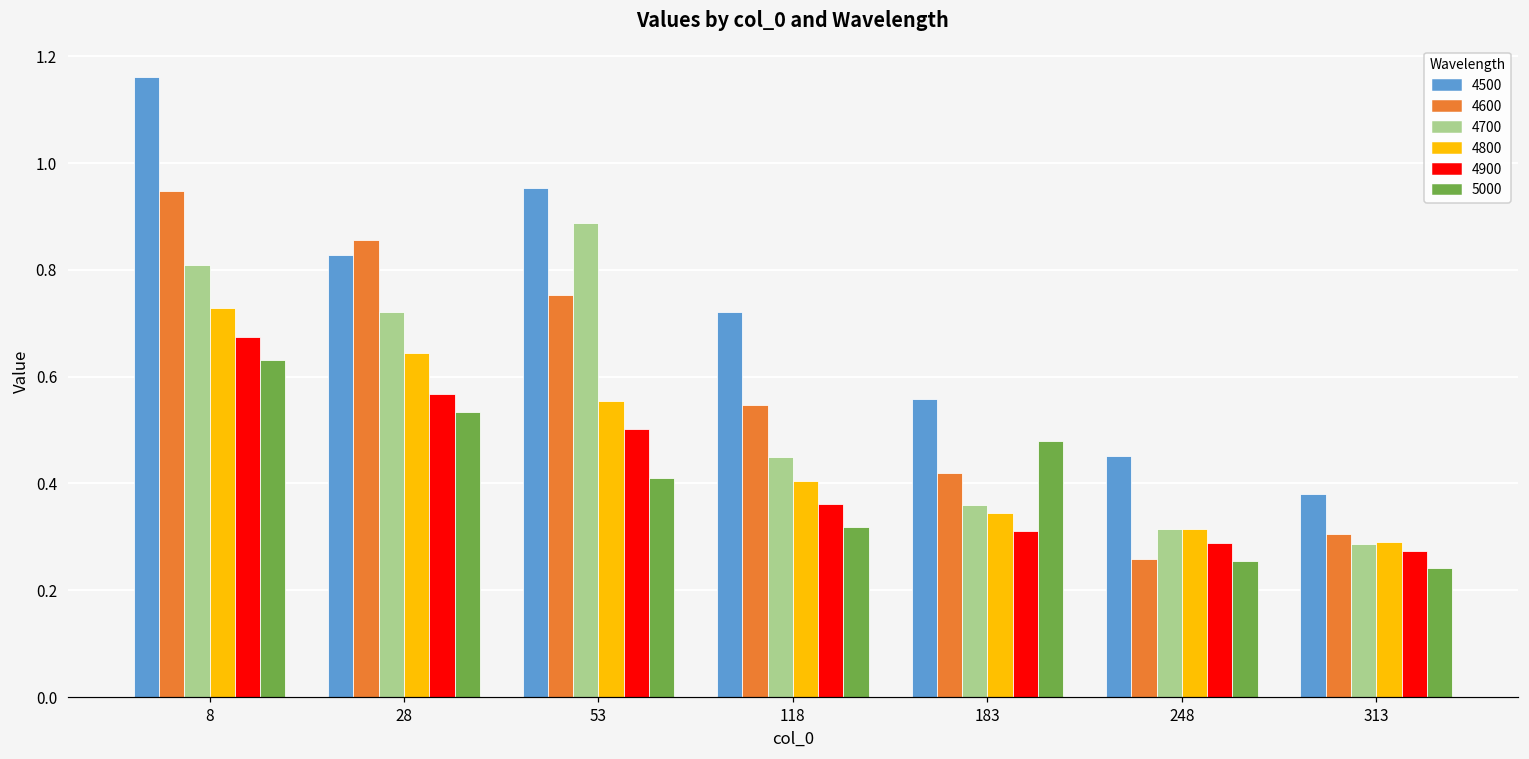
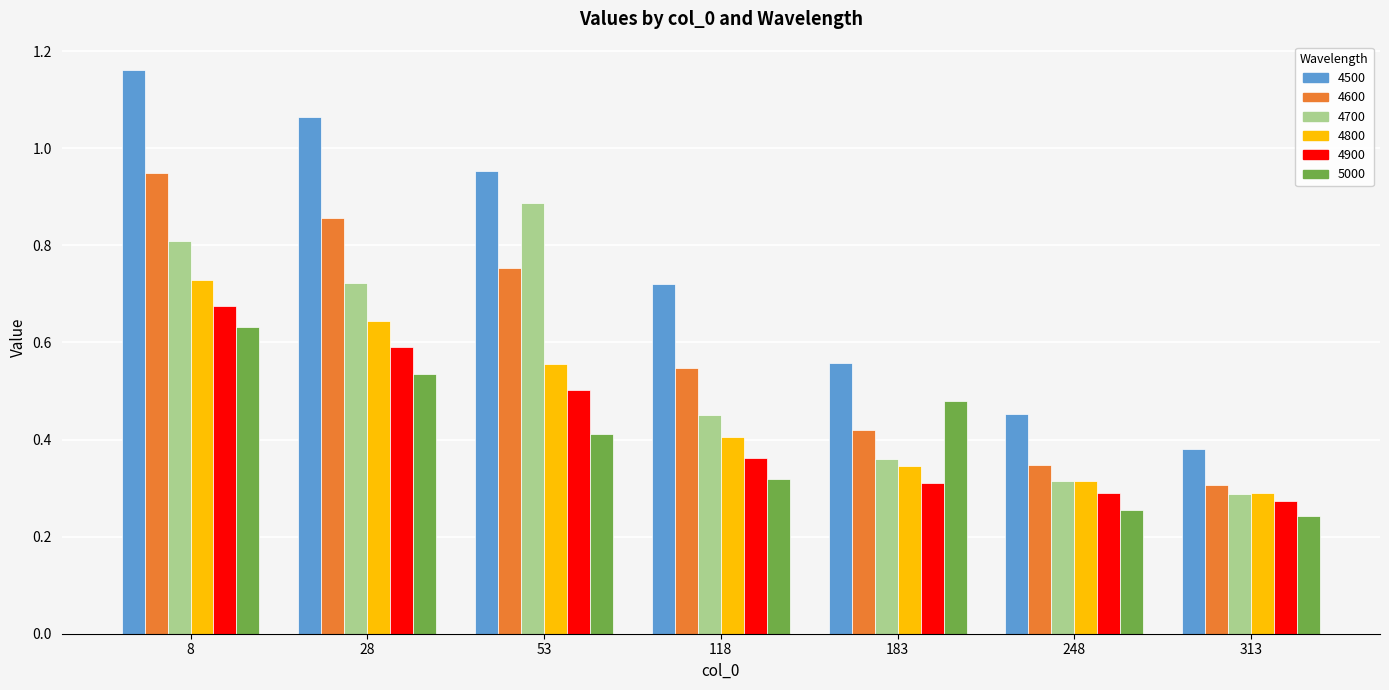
4500, 28: 0.83 -> 1.06
4900, 28: 0.57 -> 0.59
4600, 248: 0.26 -> 0.35
